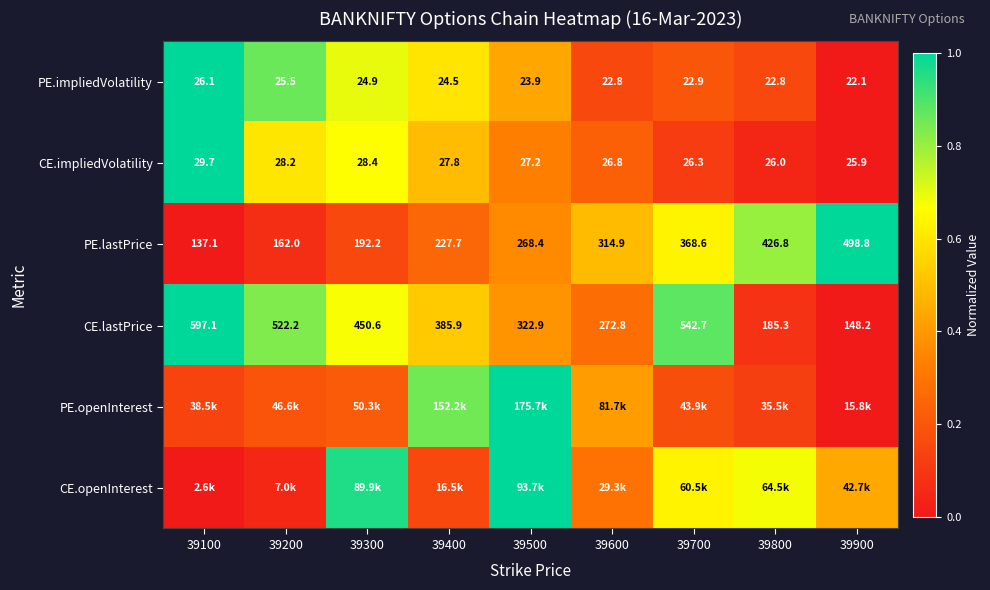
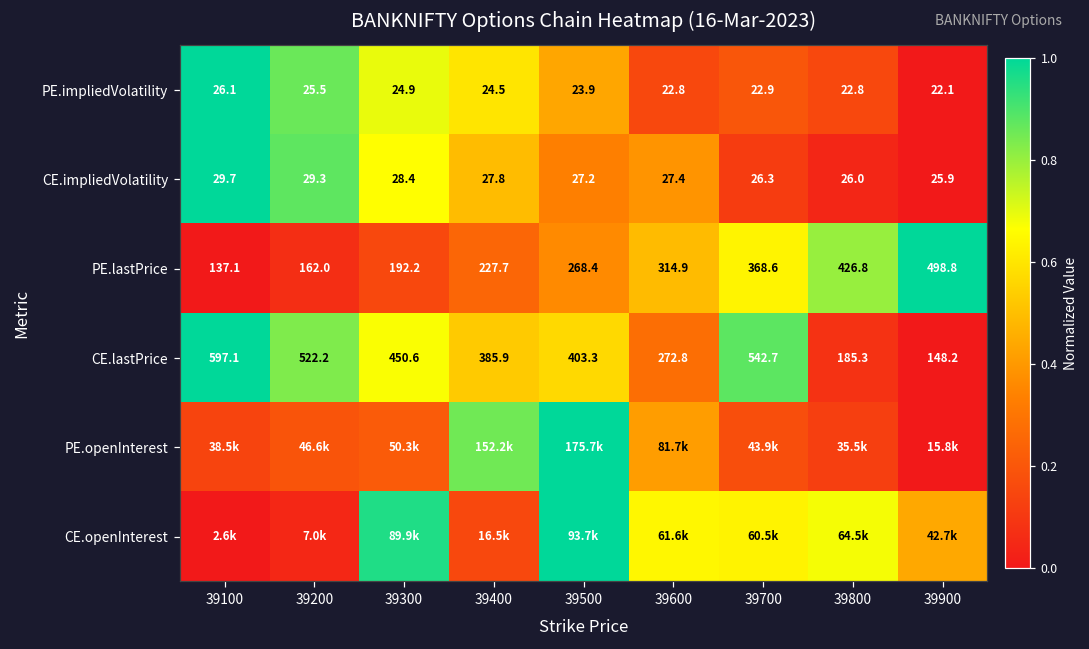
CE.impliedVolatility, 39200: 28.2 -> 29.3
CE.impliedVolatility, 39600: 26.8 -> 27.4
CE.lastPrice, 39500: 322.9 -> 403.3
CE.openInterest, 39600: 29.3k -> 61.6k
